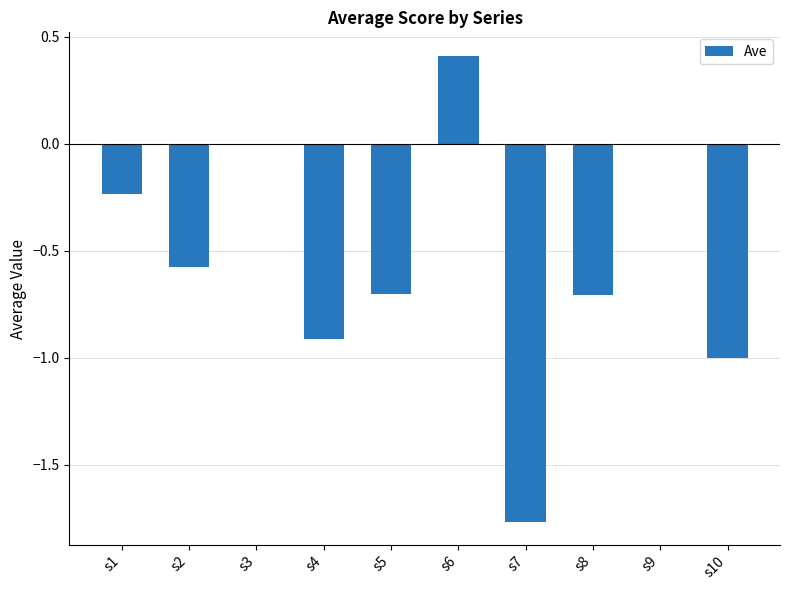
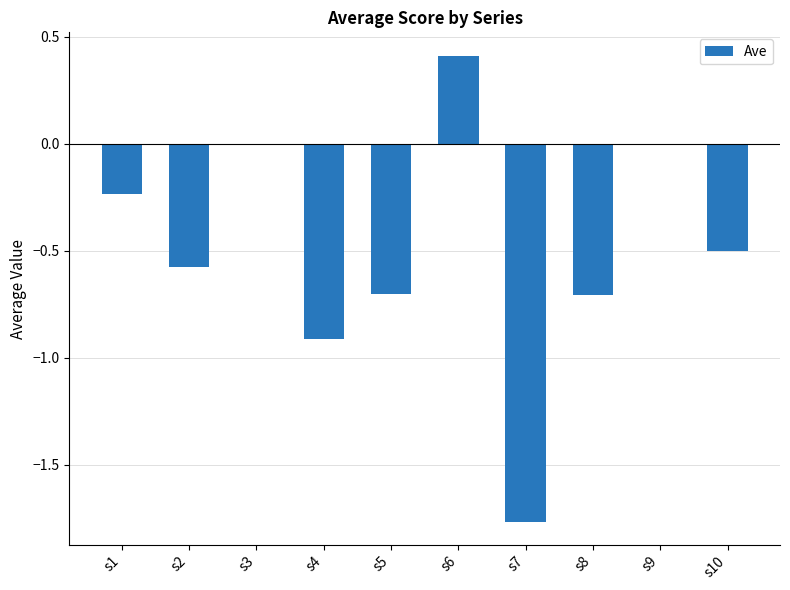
s10: -1.0 -> -0.5
